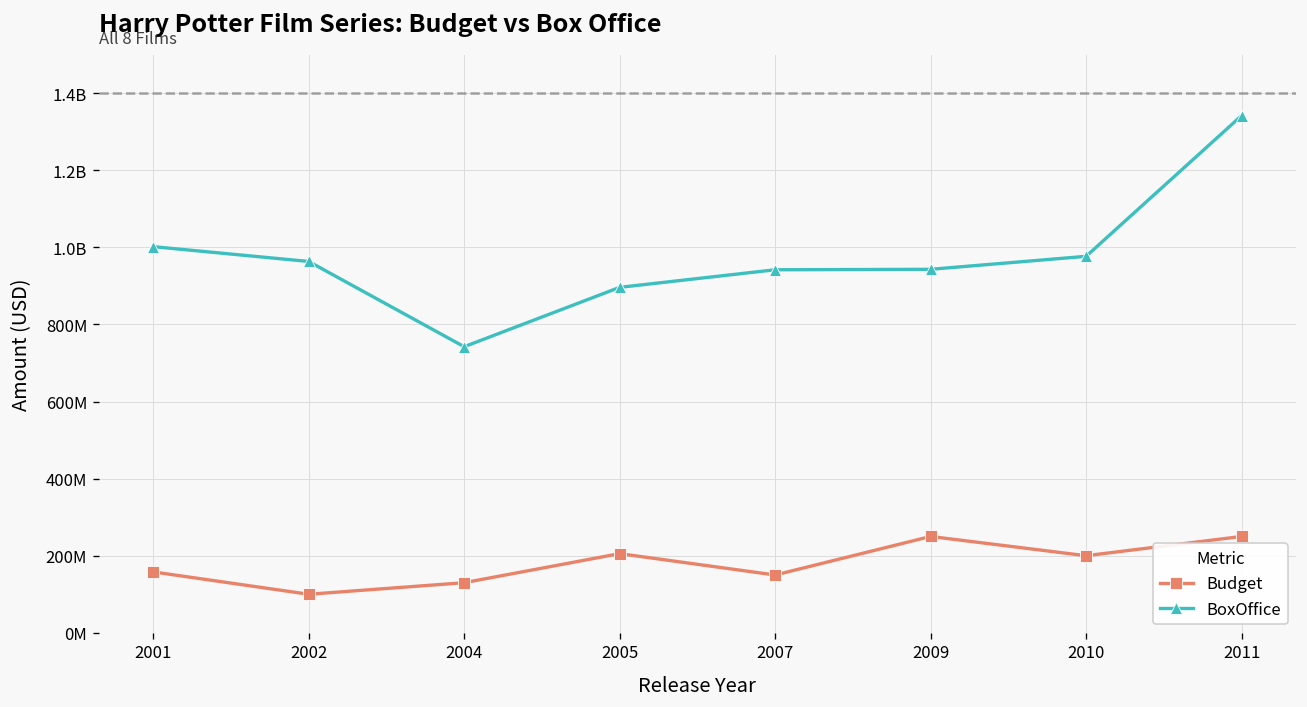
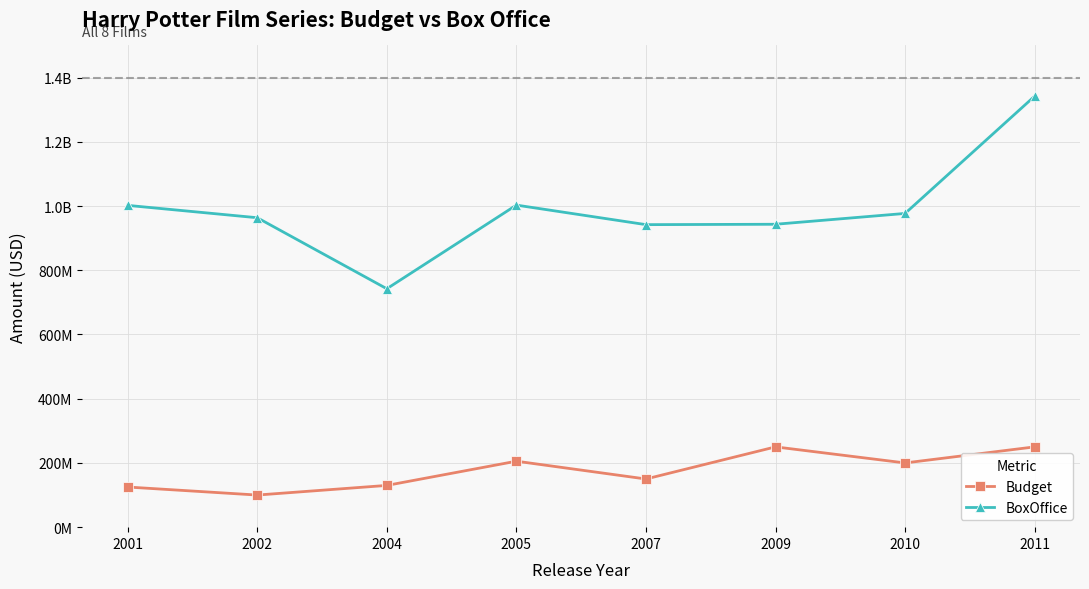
Budget, 2001: 160000000 -> 130000000
BoxOffice, 2005: 900000000 -> 1000000000
